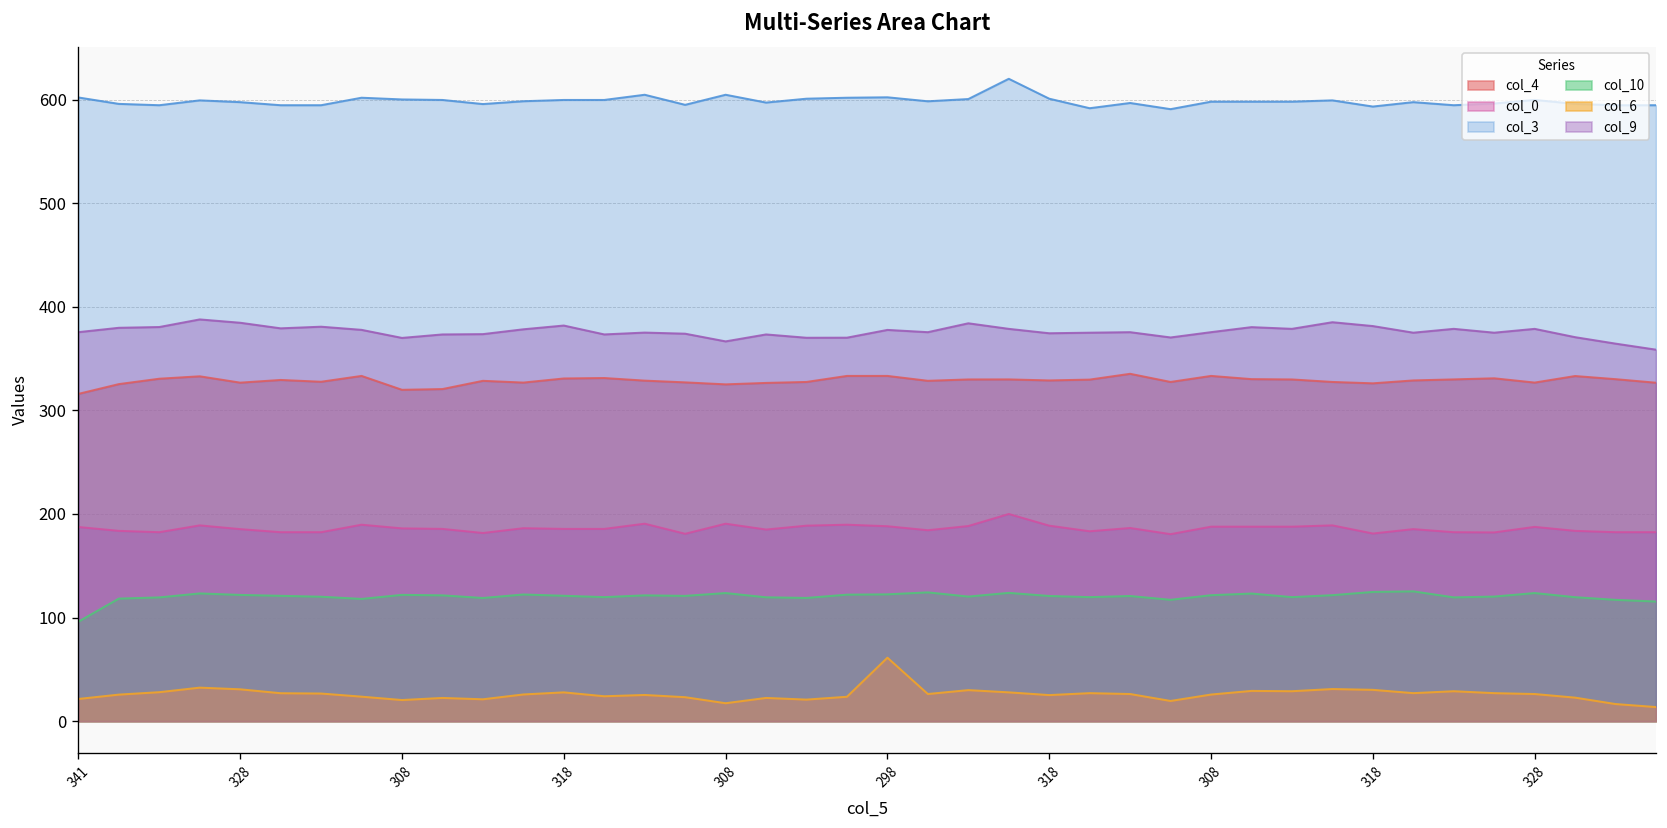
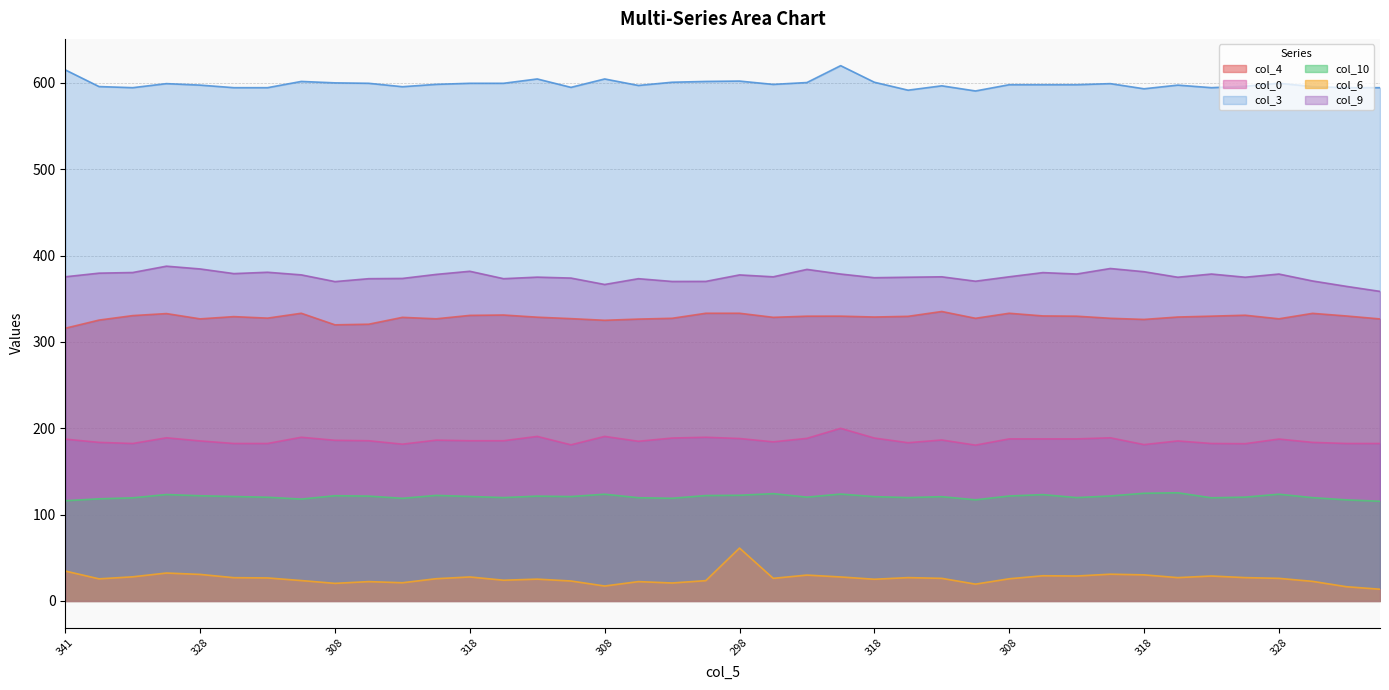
col_3, 341: 600 -> 620
col_10, 341: 100 -> 120
col_6, 341: 20 -> 30
